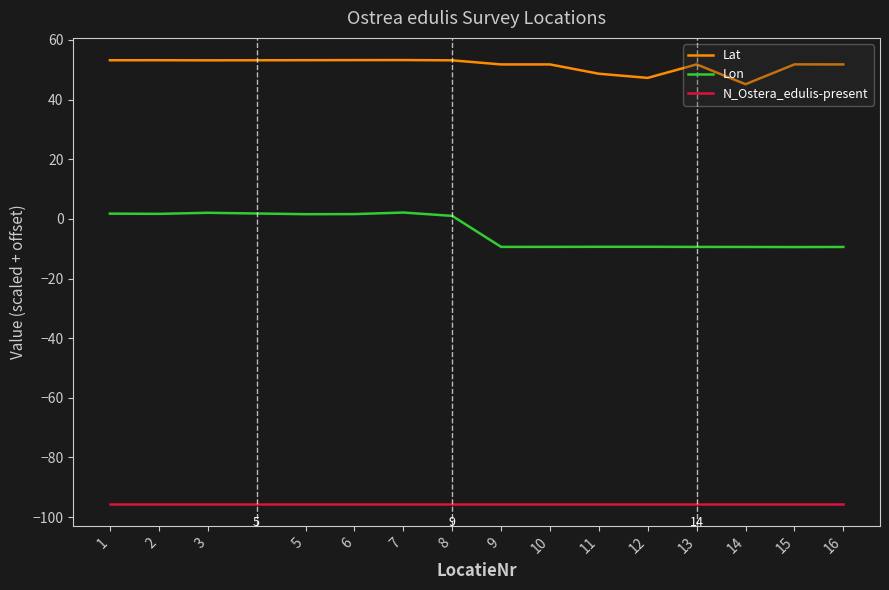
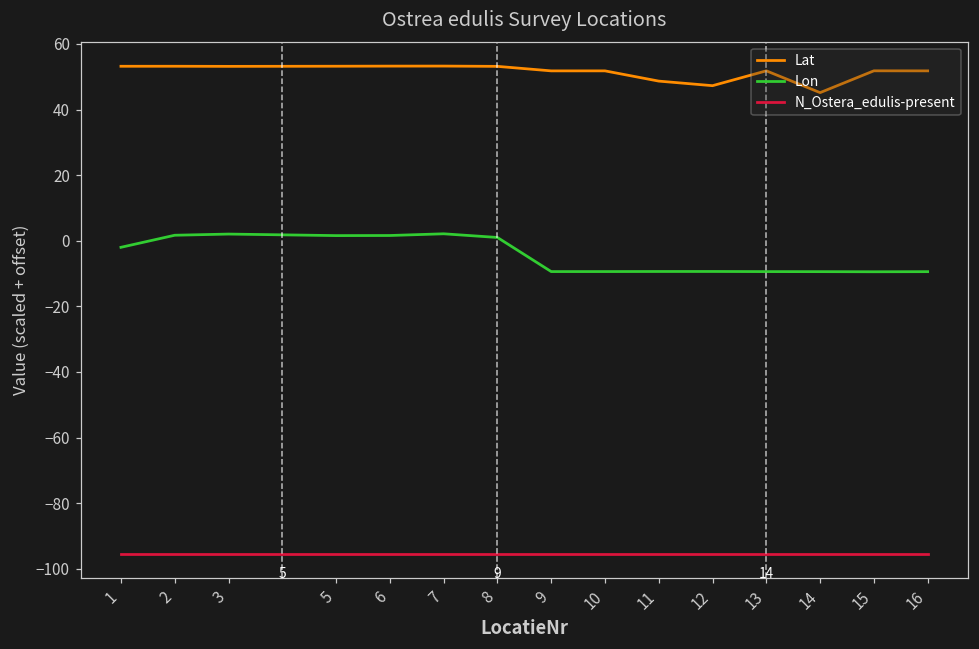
Lon, 1: 2 -> -2
